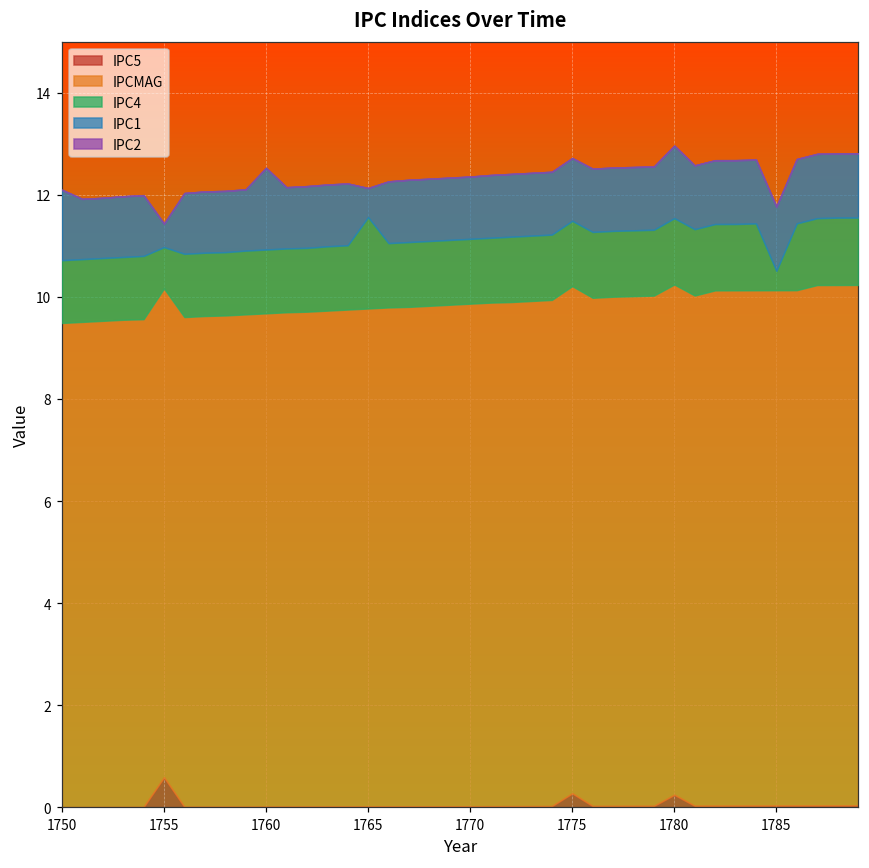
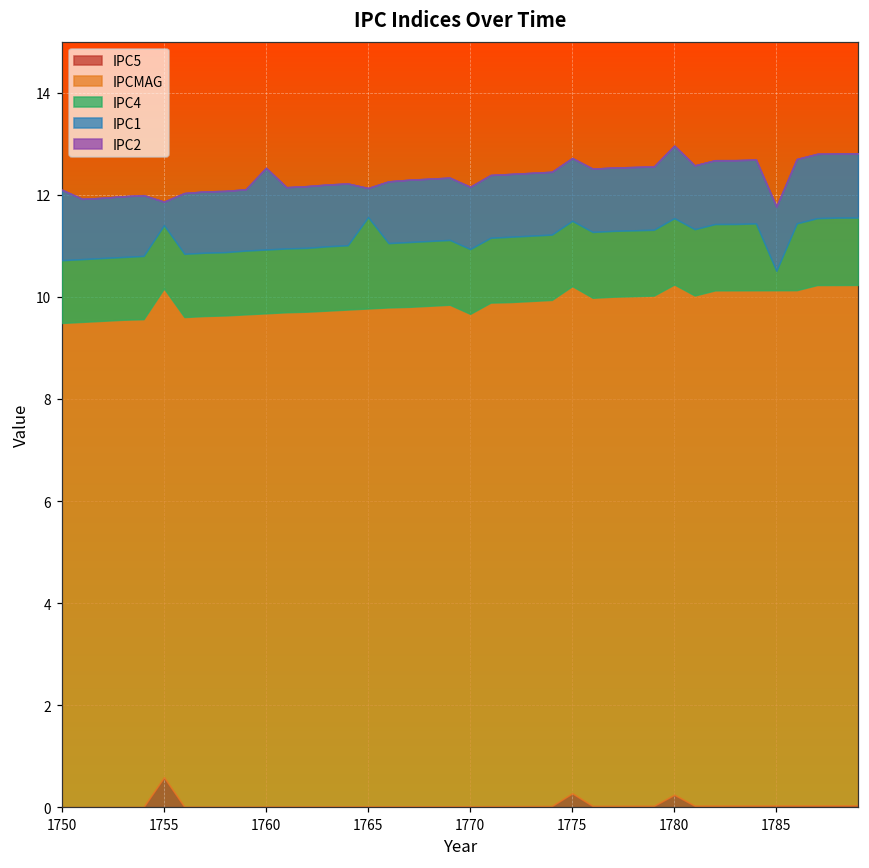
IPC4, 1755: 0.8 -> 1.2
IPCMAG, 1770: 9.9 -> 9.7
